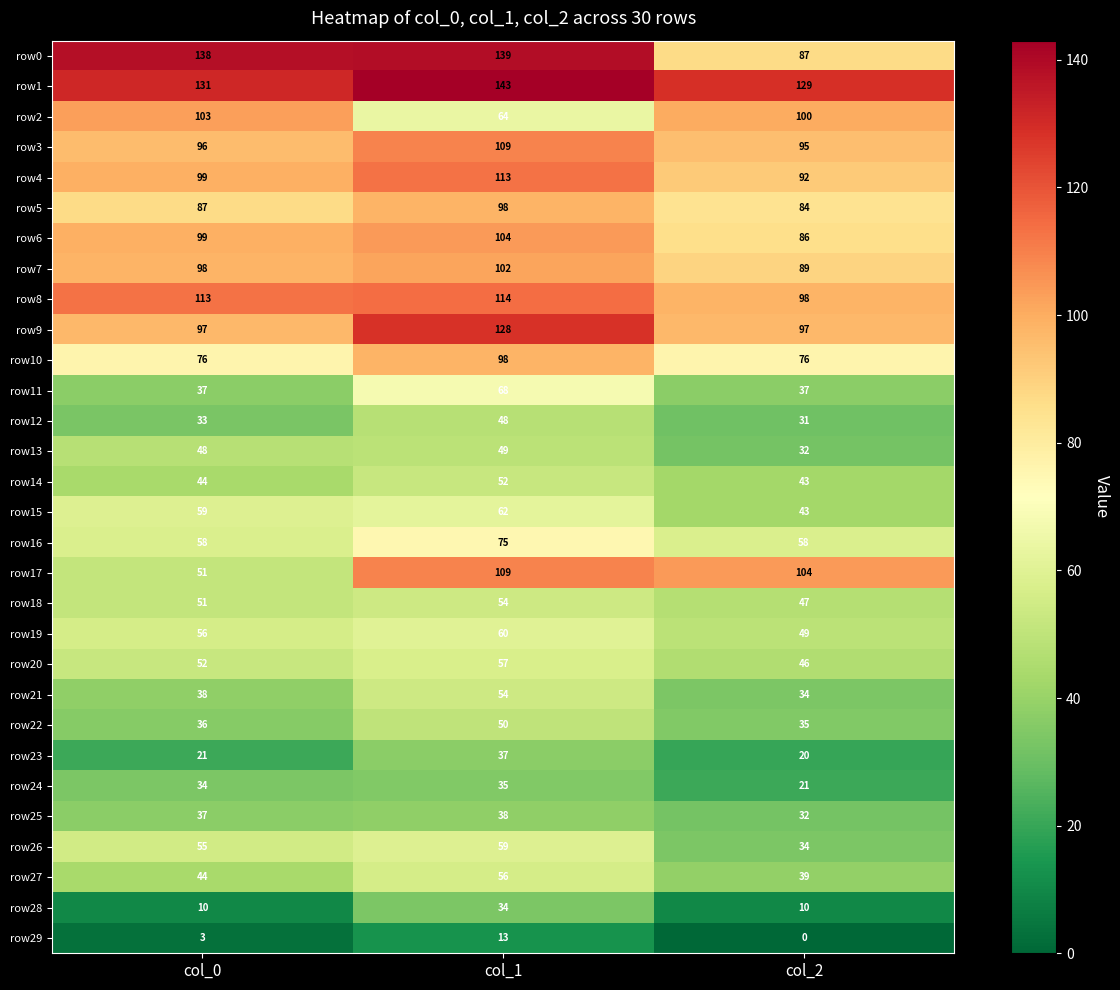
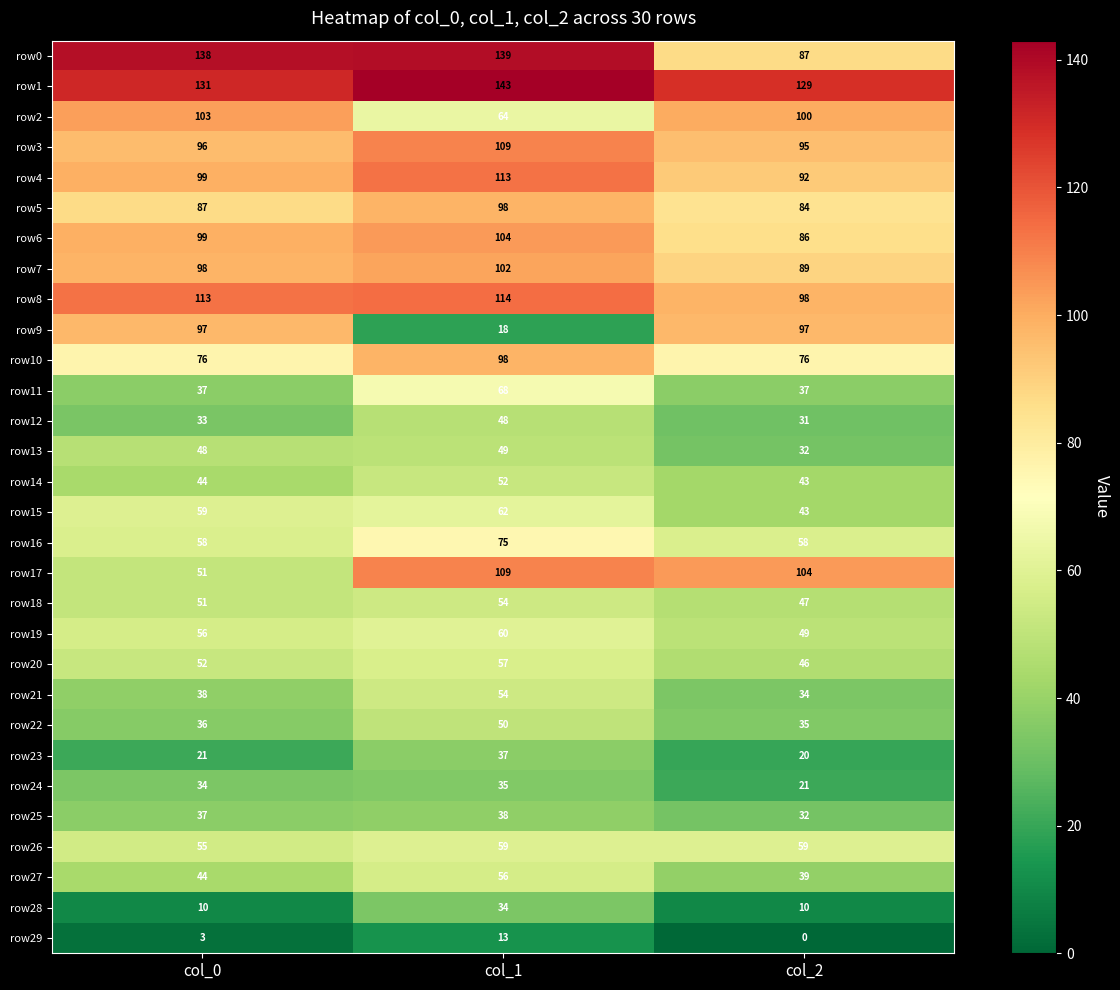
row9, col_1: 128 -> 18
row26, col_2: 34 -> 59
